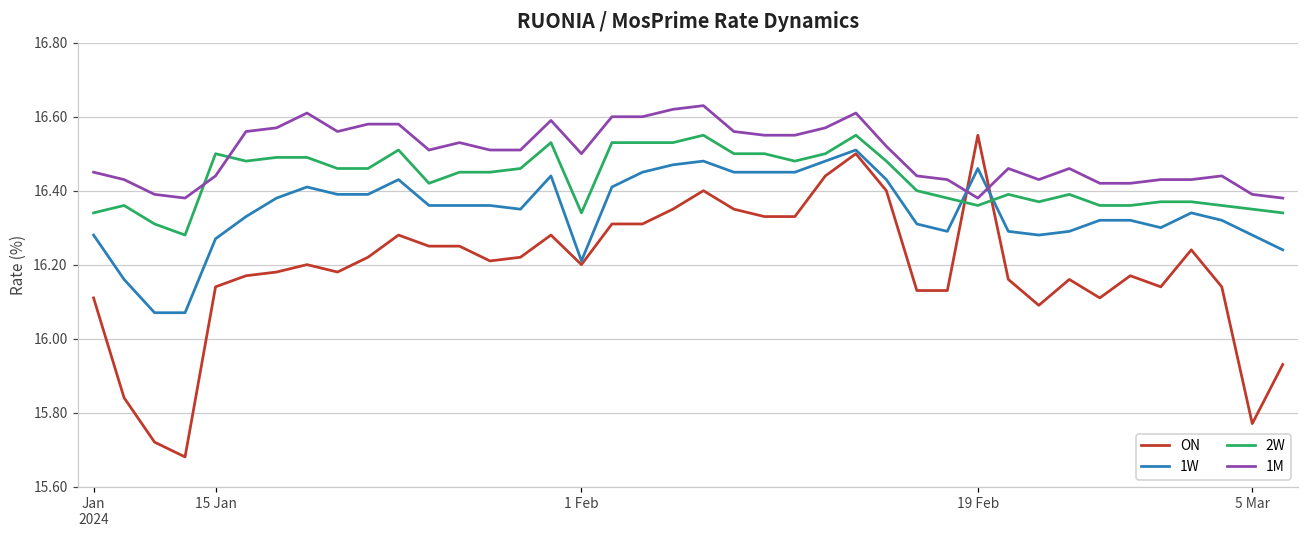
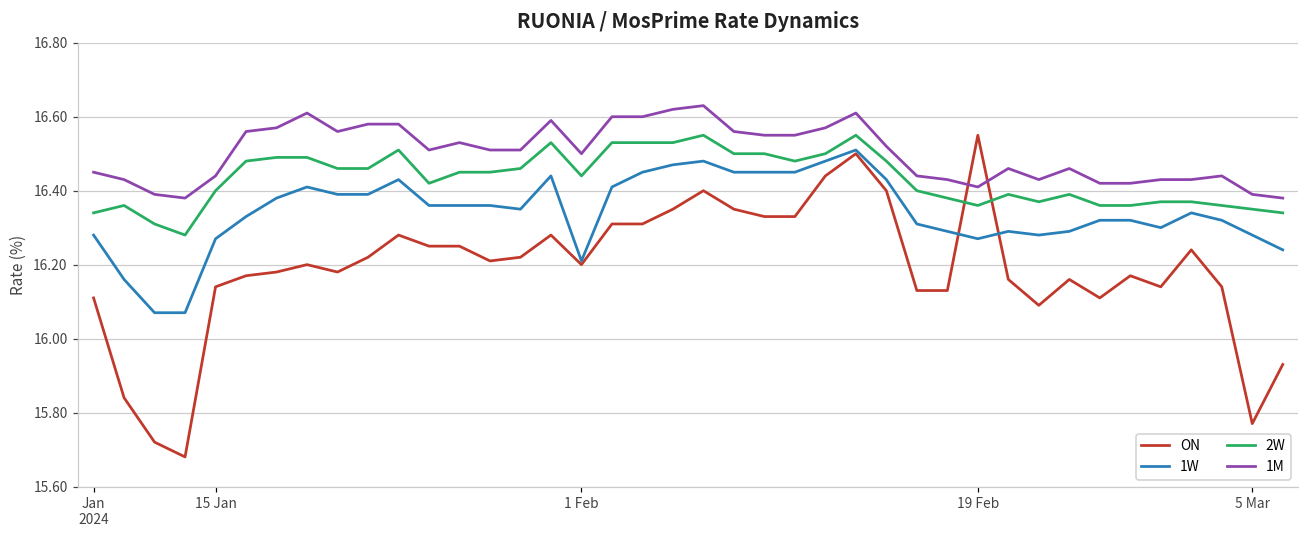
2W, 15 Jan: 16.5 -> 16.4
2W, 1 Feb: 16.34 -> 16.44
1W, 19 Feb: 16.46 -> 16.27
1M, 19 Feb: 16.38 -> 16.41
